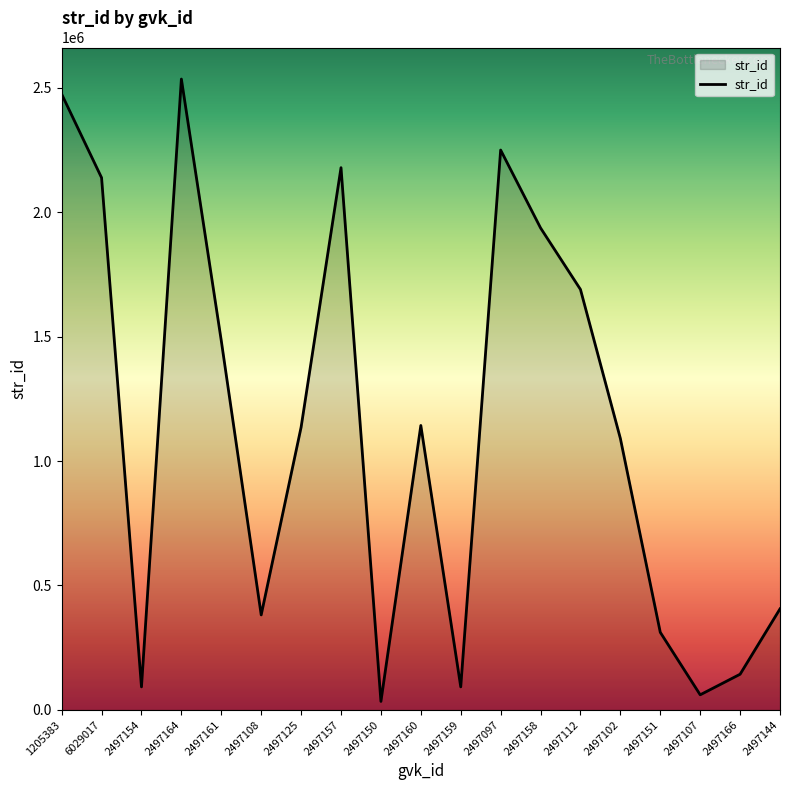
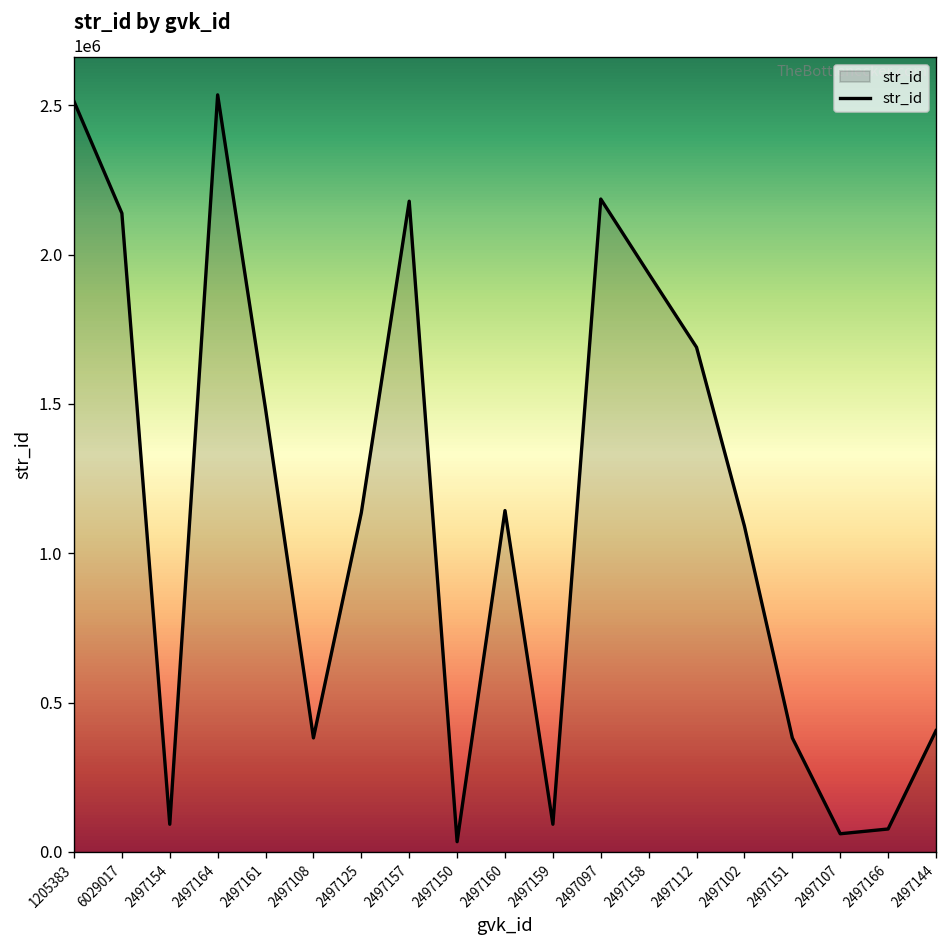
1205383: 2470000 -> 2510000
2497097: 2250000 -> 2190000
2497151: 310000 -> 380000
2497166: 140000 -> 80000
